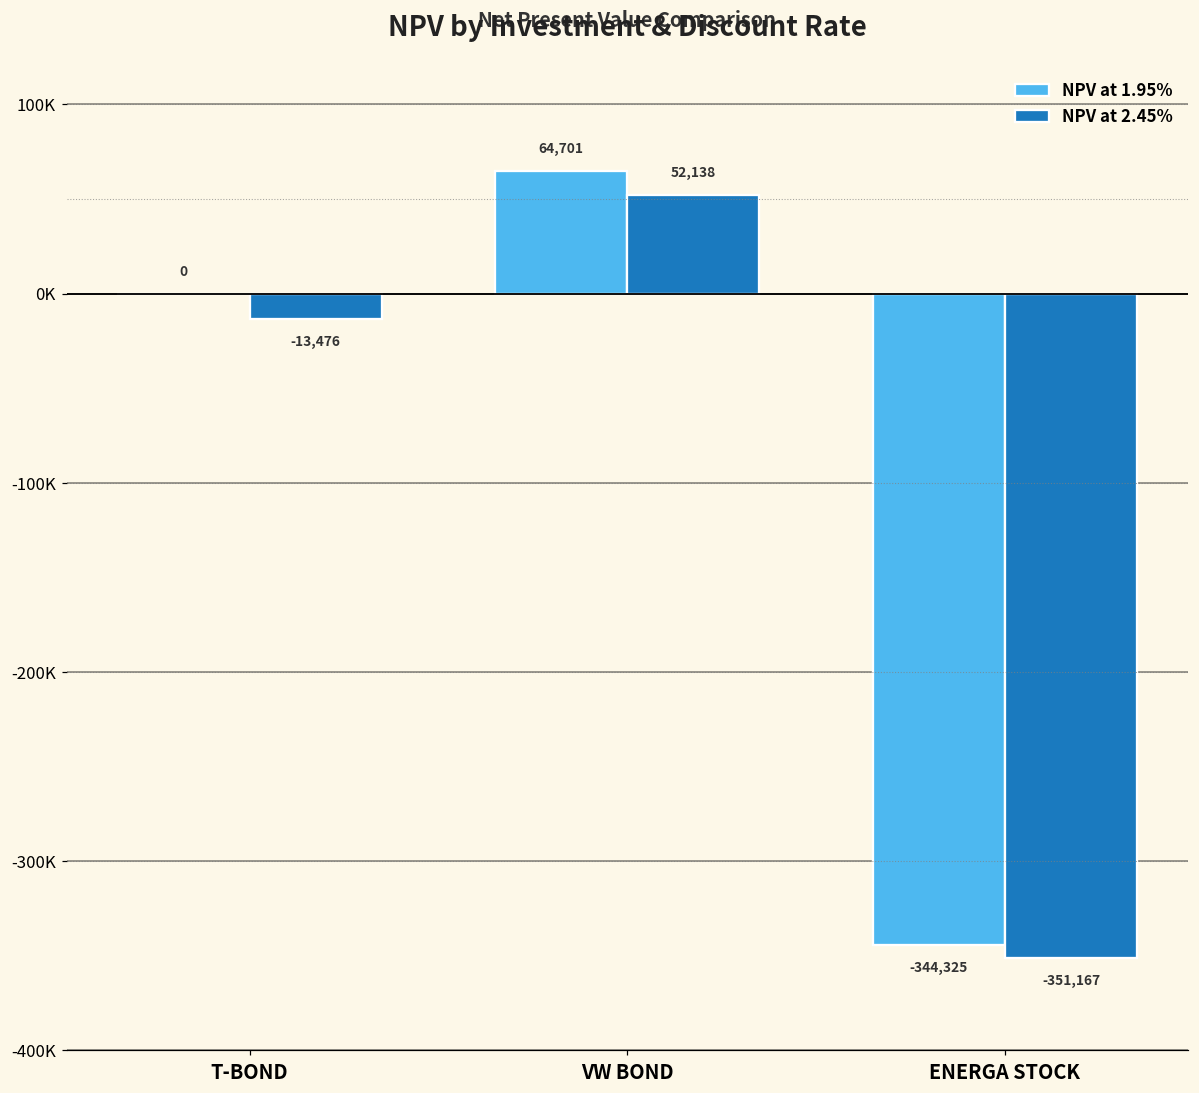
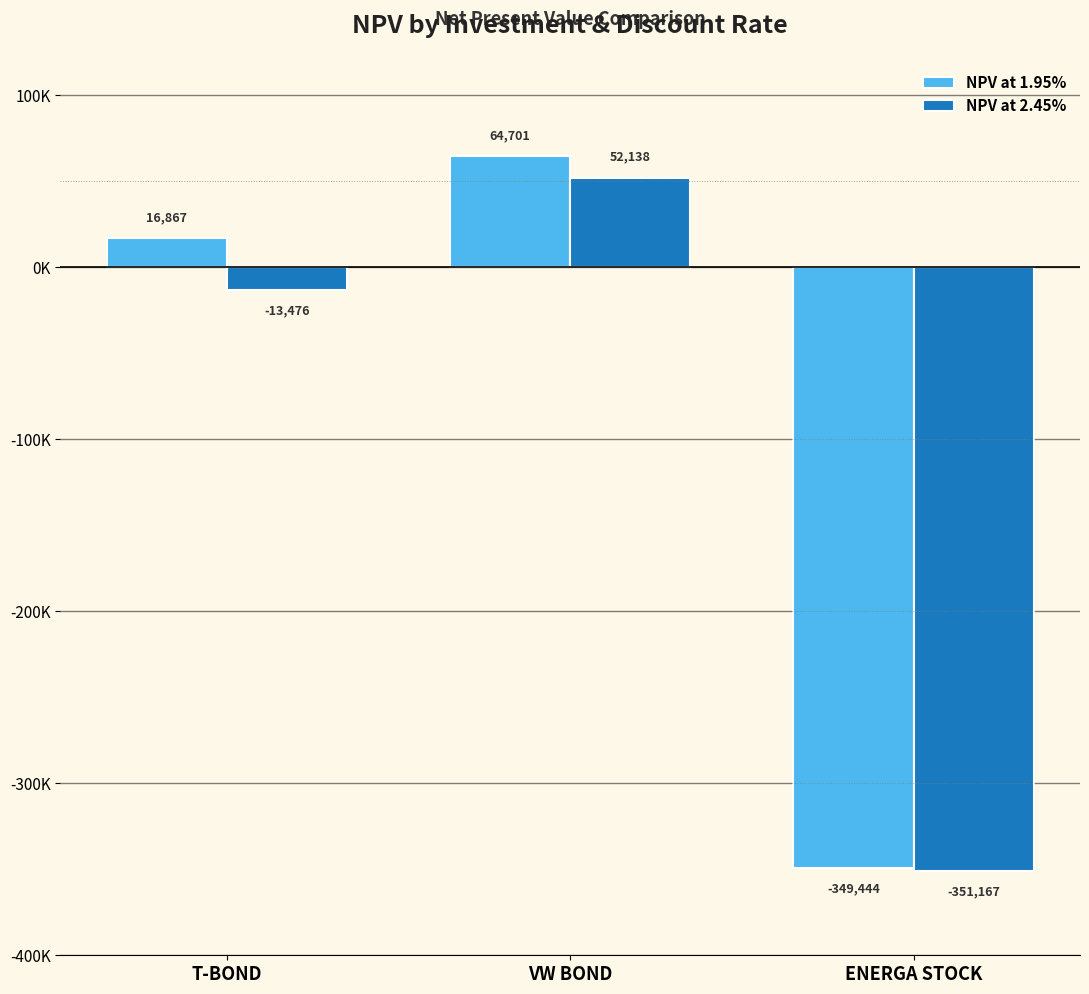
NPV at 1.95%, T-BOND: 0 -> 16,867
NPV at 1.95%, ENERGA STOCK: -344,325 -> -349,444
